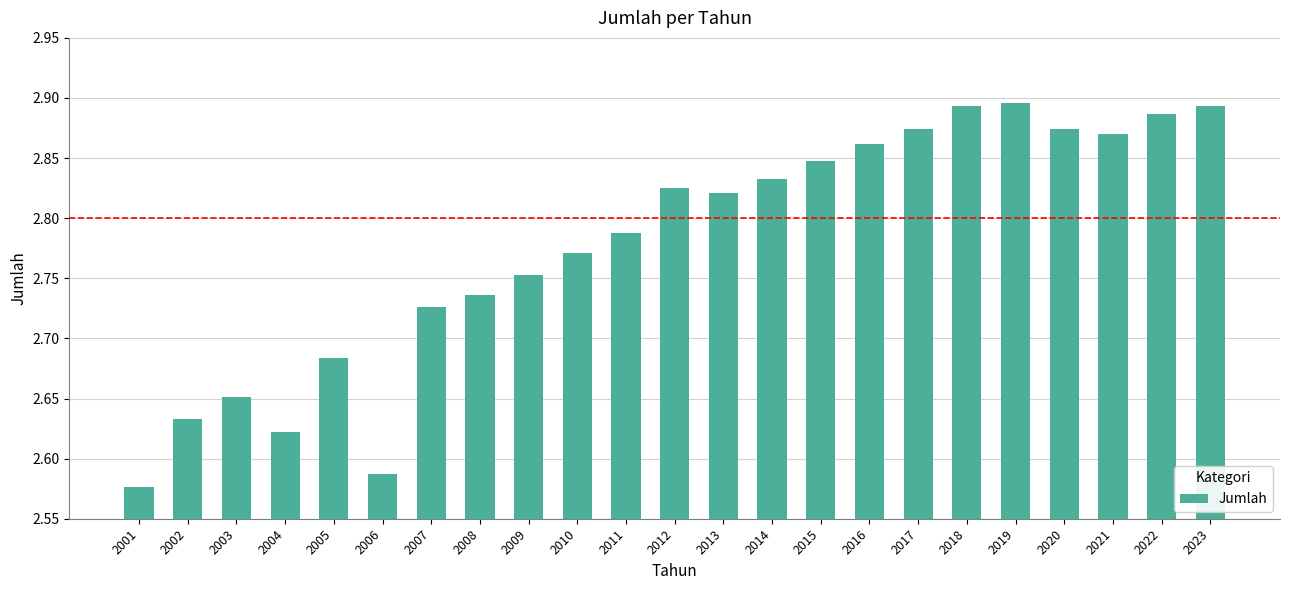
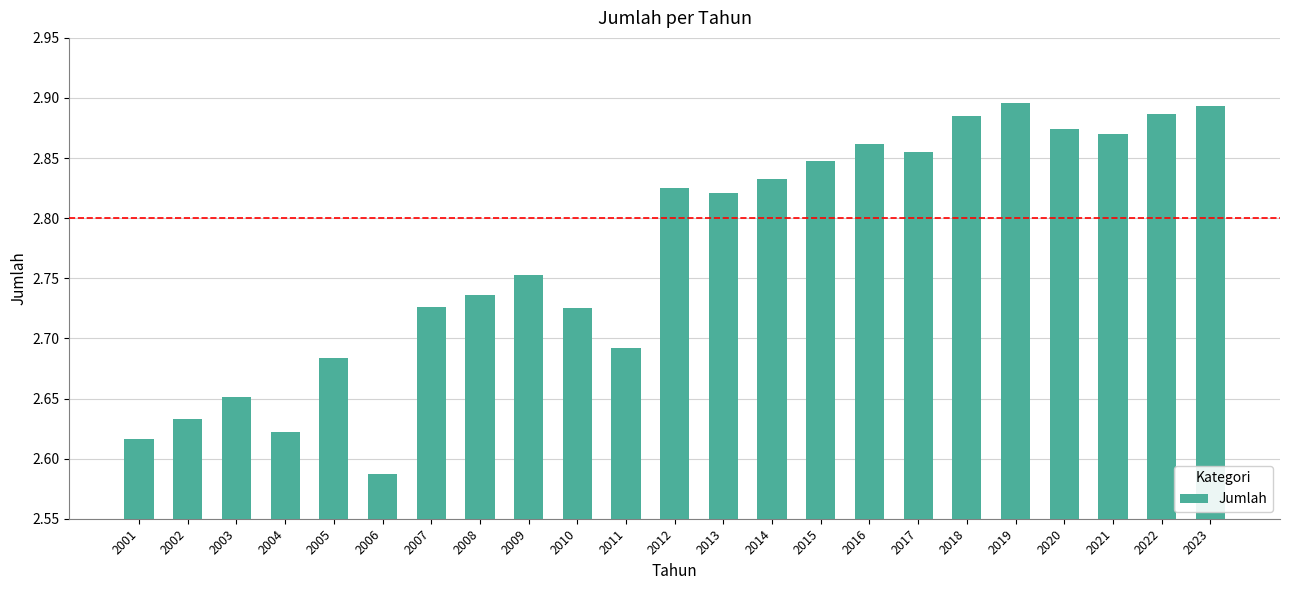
2001: 2.576 -> 2.616
2010: 2.771 -> 2.725
2011: 2.788 -> 2.692
2017: 2.874 -> 2.855
2018: 2.893 -> 2.885
